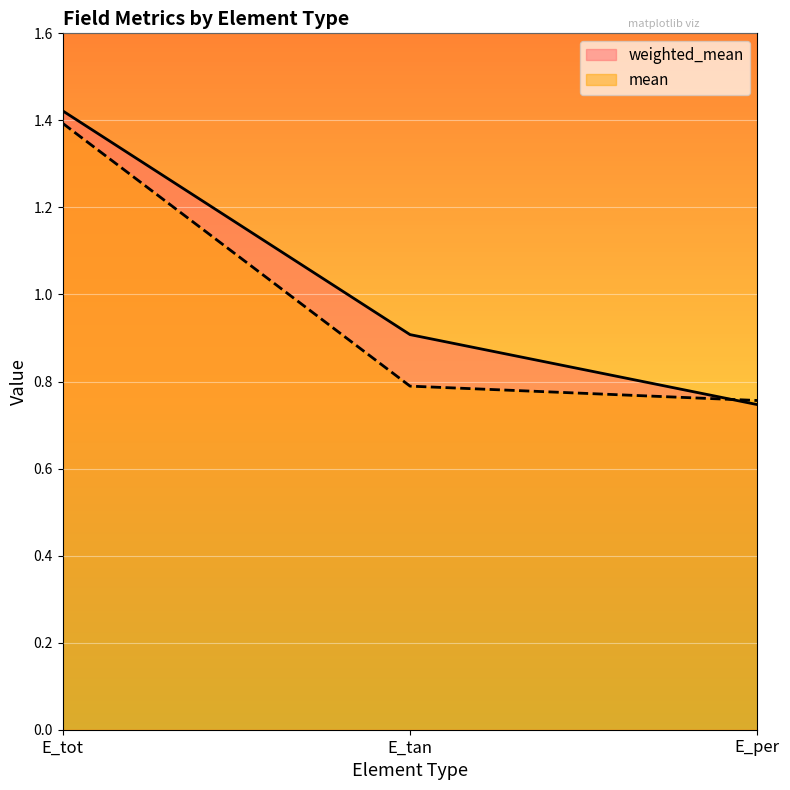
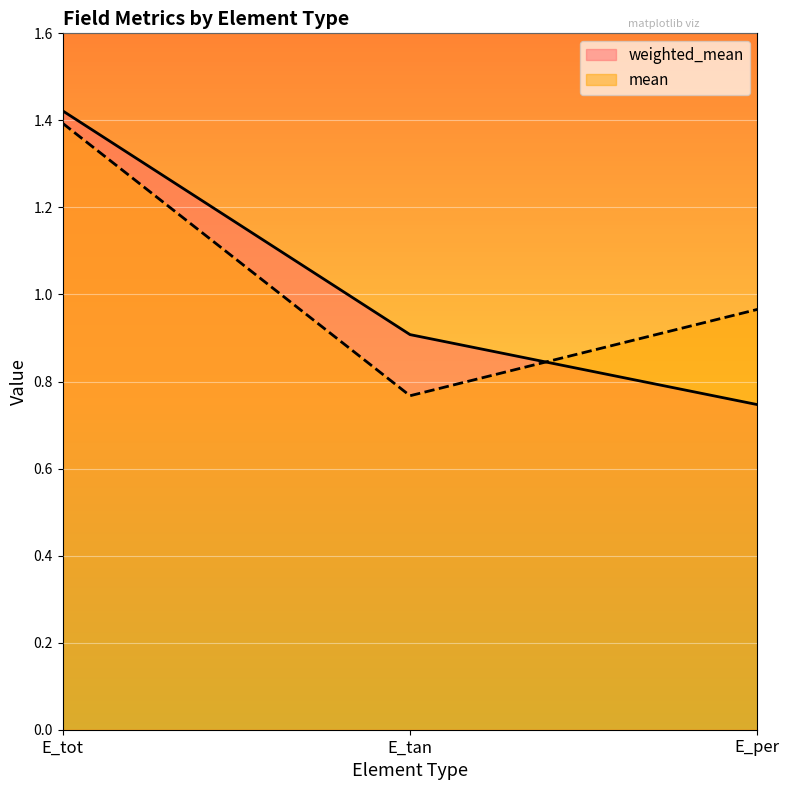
mean, E_tan: 0.79 -> 0.77
mean, E_per: 0.76 -> 0.97
